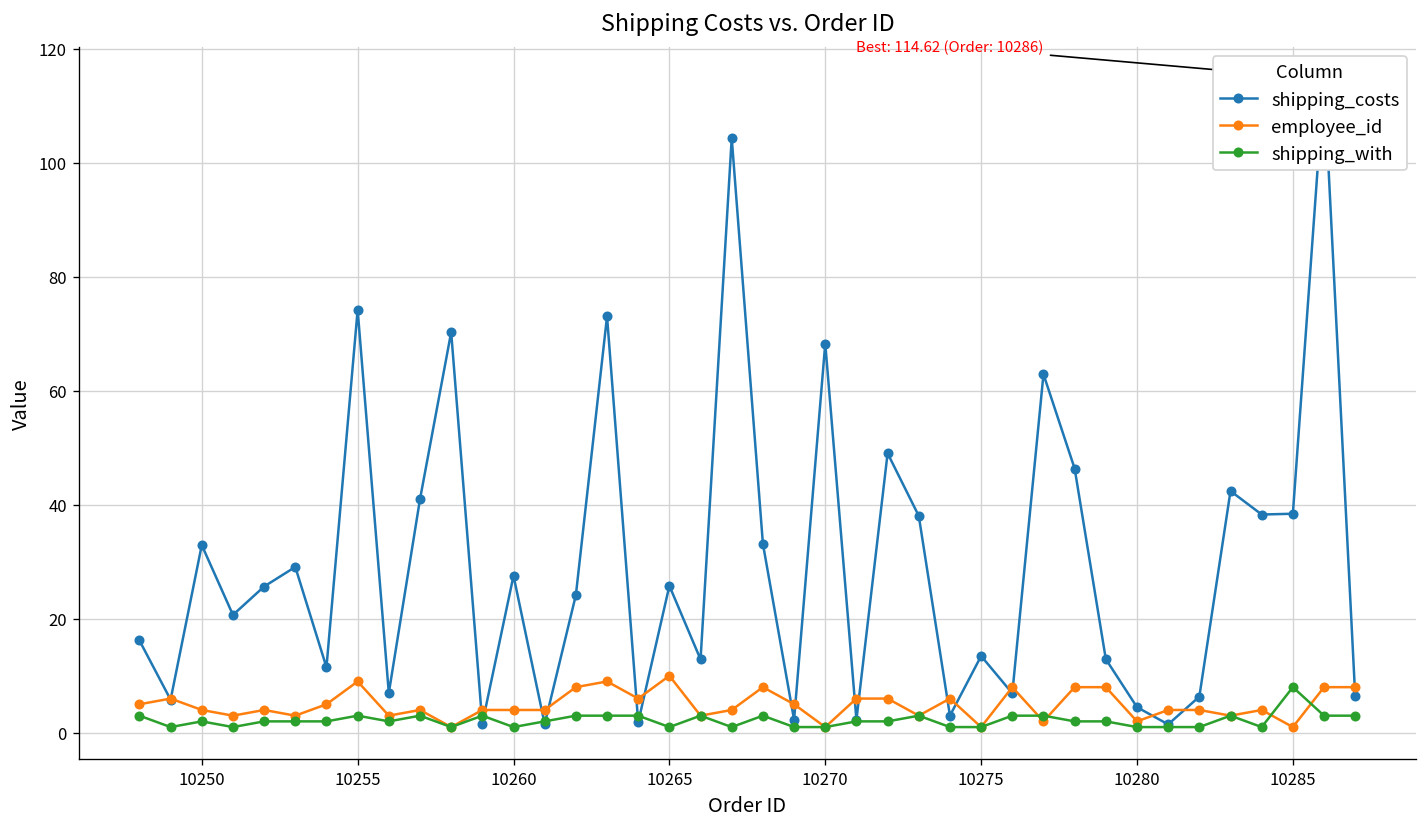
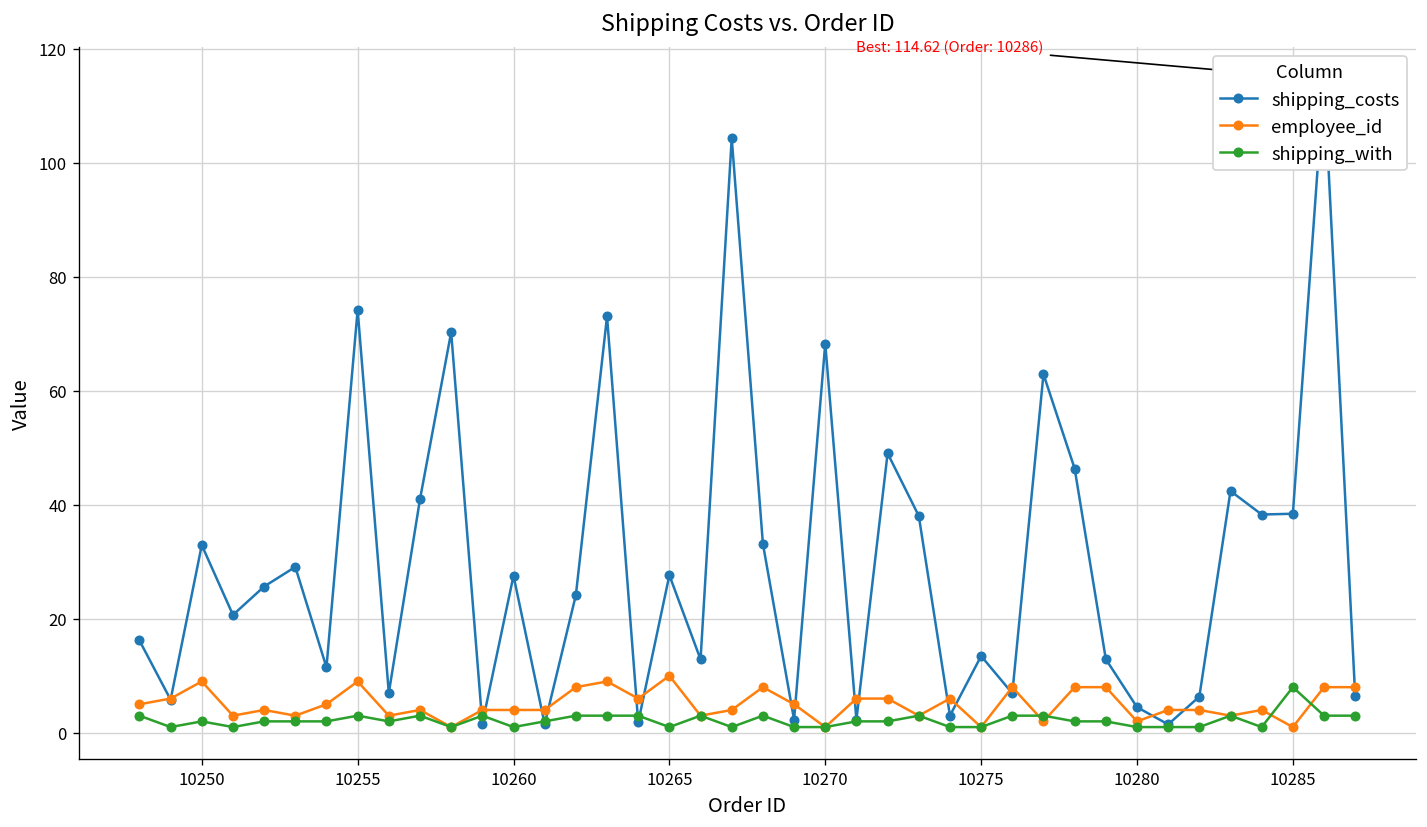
employee_id, 10250: 4 -> 9
shipping_costs, 10265: 26 -> 28
